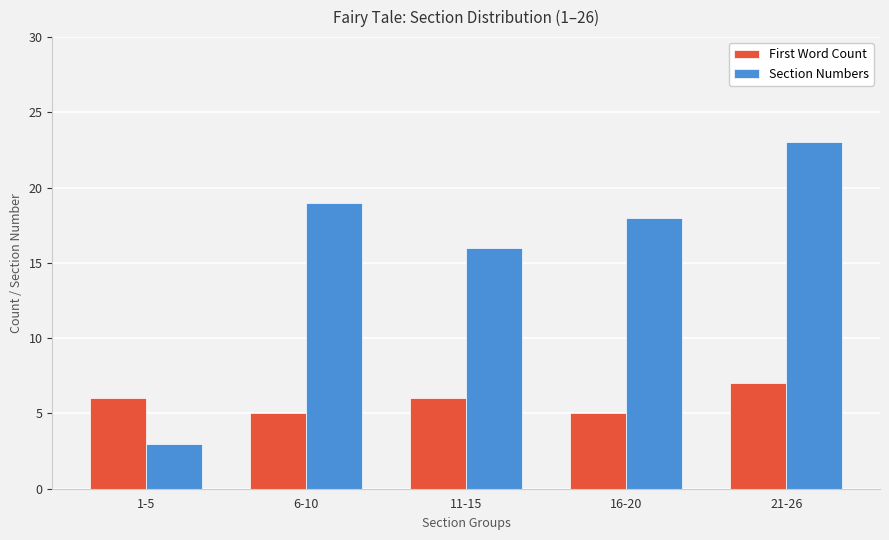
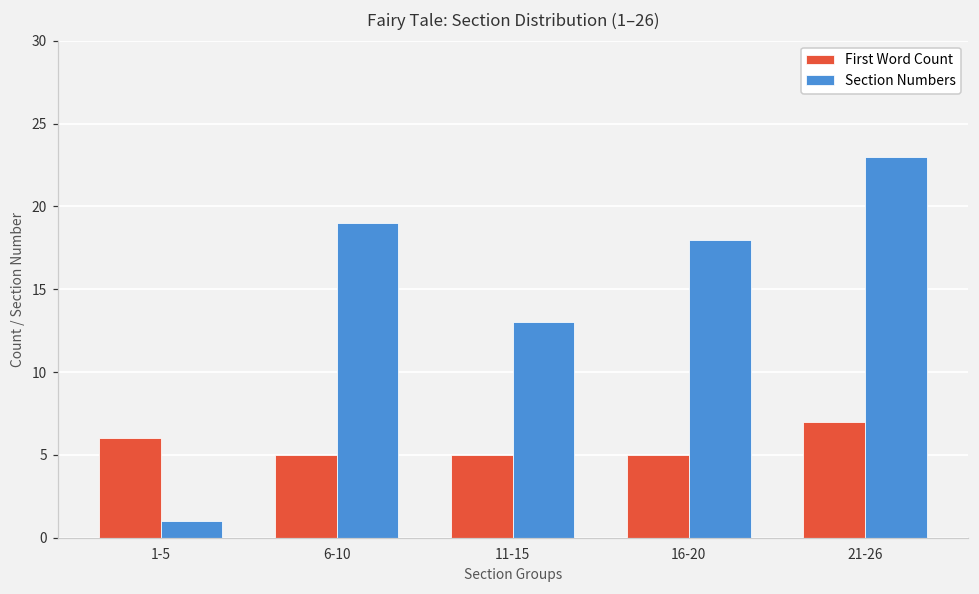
Section Numbers, 1-5: 3 -> 1
First Word Count, 11-15: 6 -> 5
Section Numbers, 11-15: 16 -> 13
